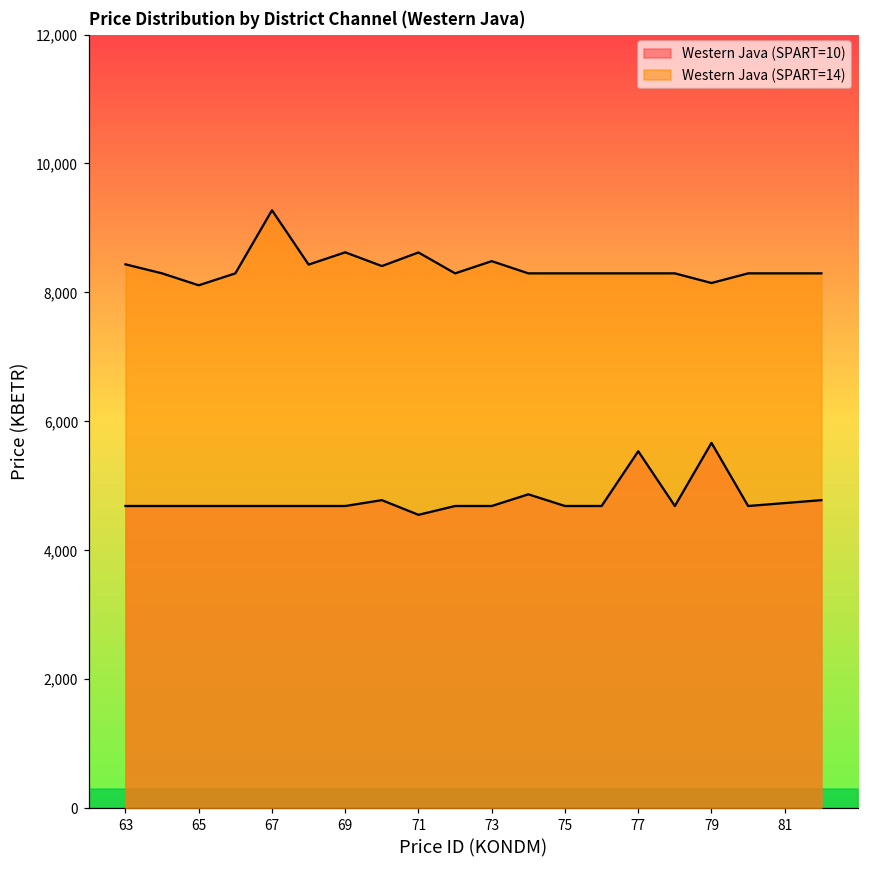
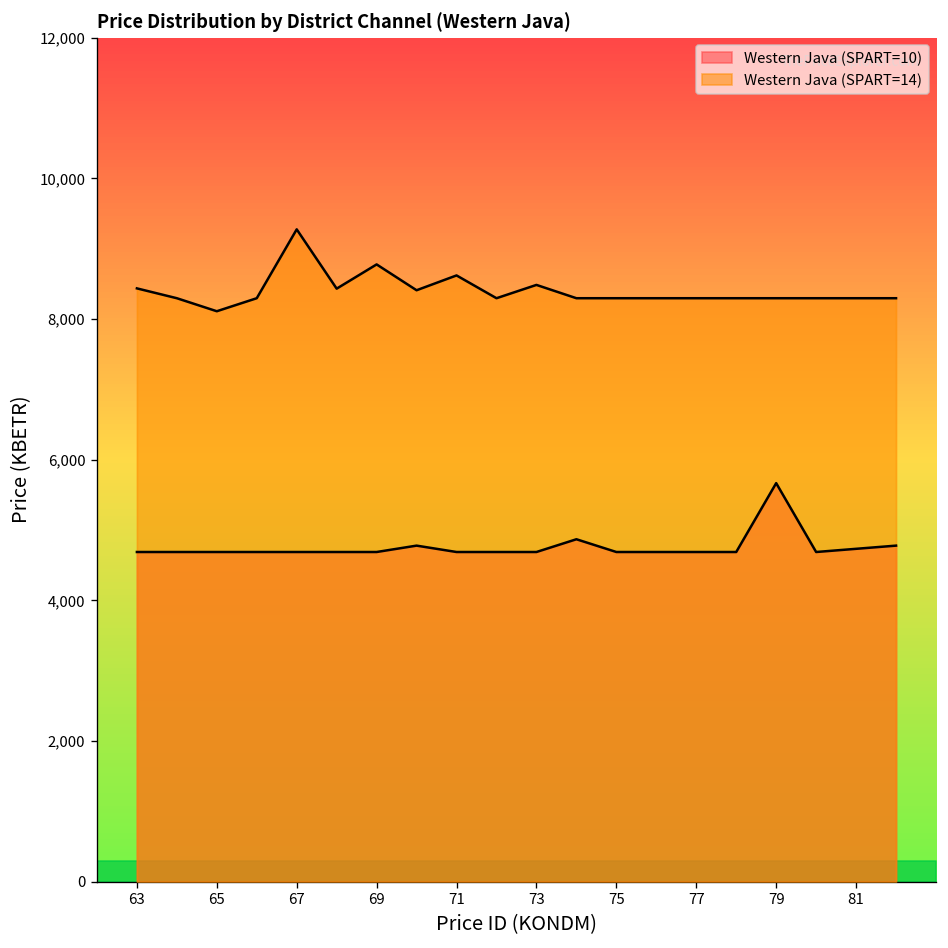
Western Java (SPART=14), 69: 8,600 -> 8,800
Western Java (SPART=10), 71: 4,600 -> 4,700
Western Java (SPART=10), 77: 5,500 -> 4,700
Western Java (SPART=14), 79: 8,100 -> 8,300
